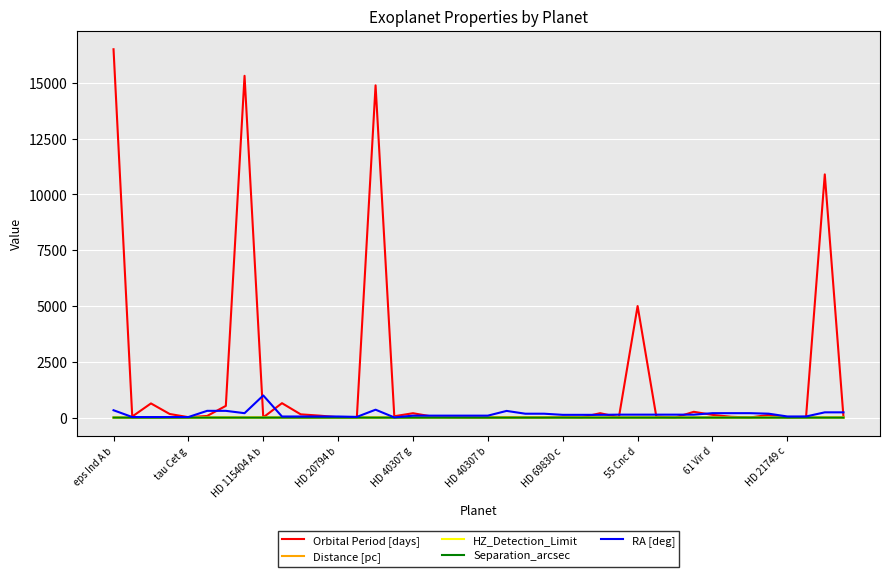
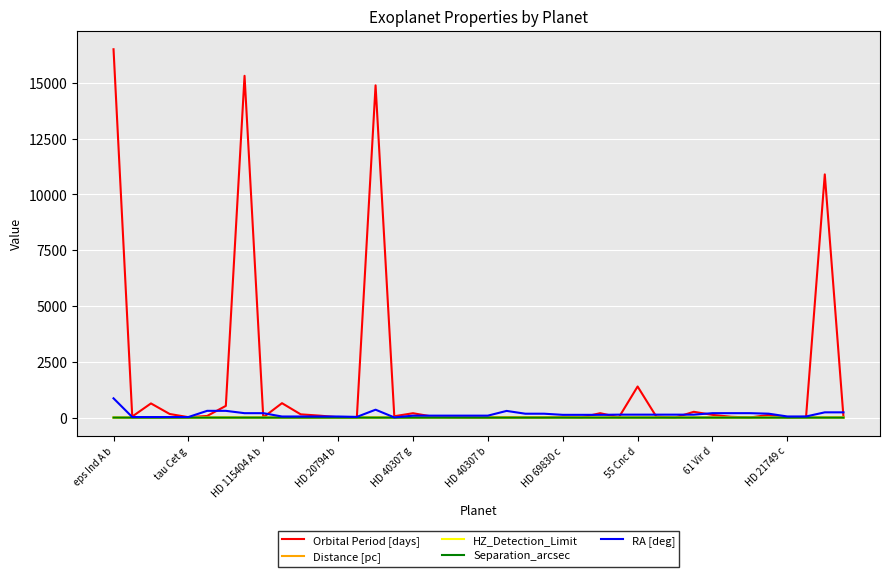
RA [deg], eps Ind A b: 300 -> 900
RA [deg], HD 115404 A b: 1000 -> 200
Orbital Period [days], 55 Cnc d: 5000 -> 1400
